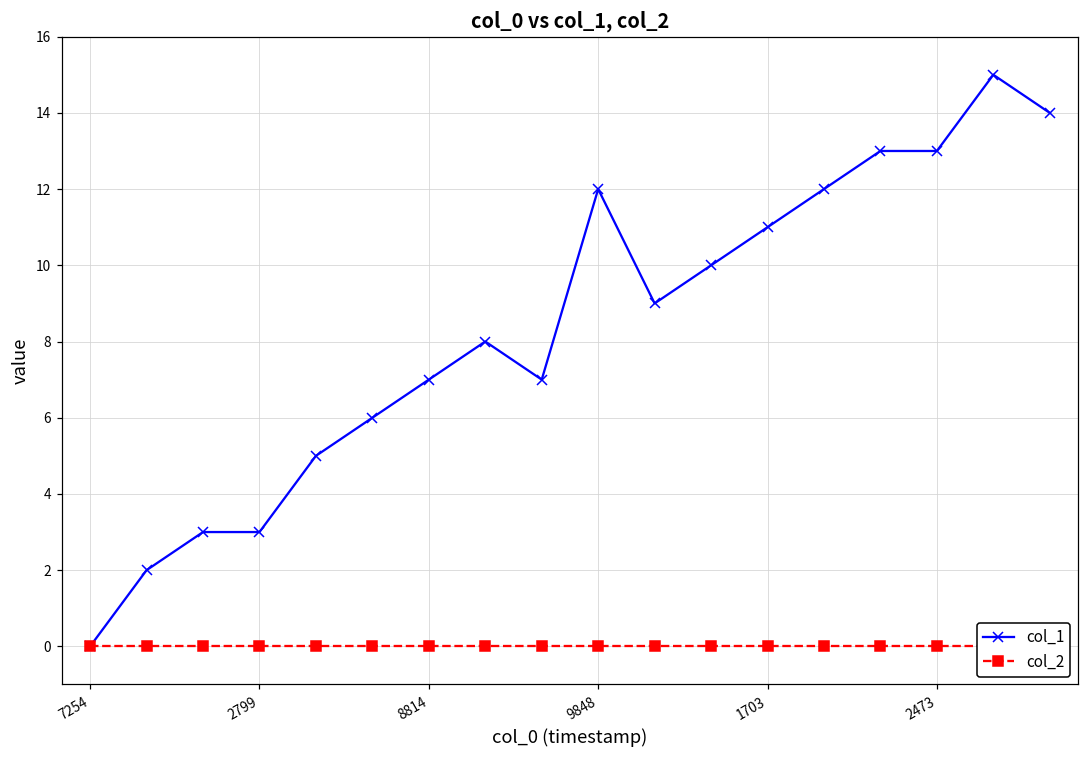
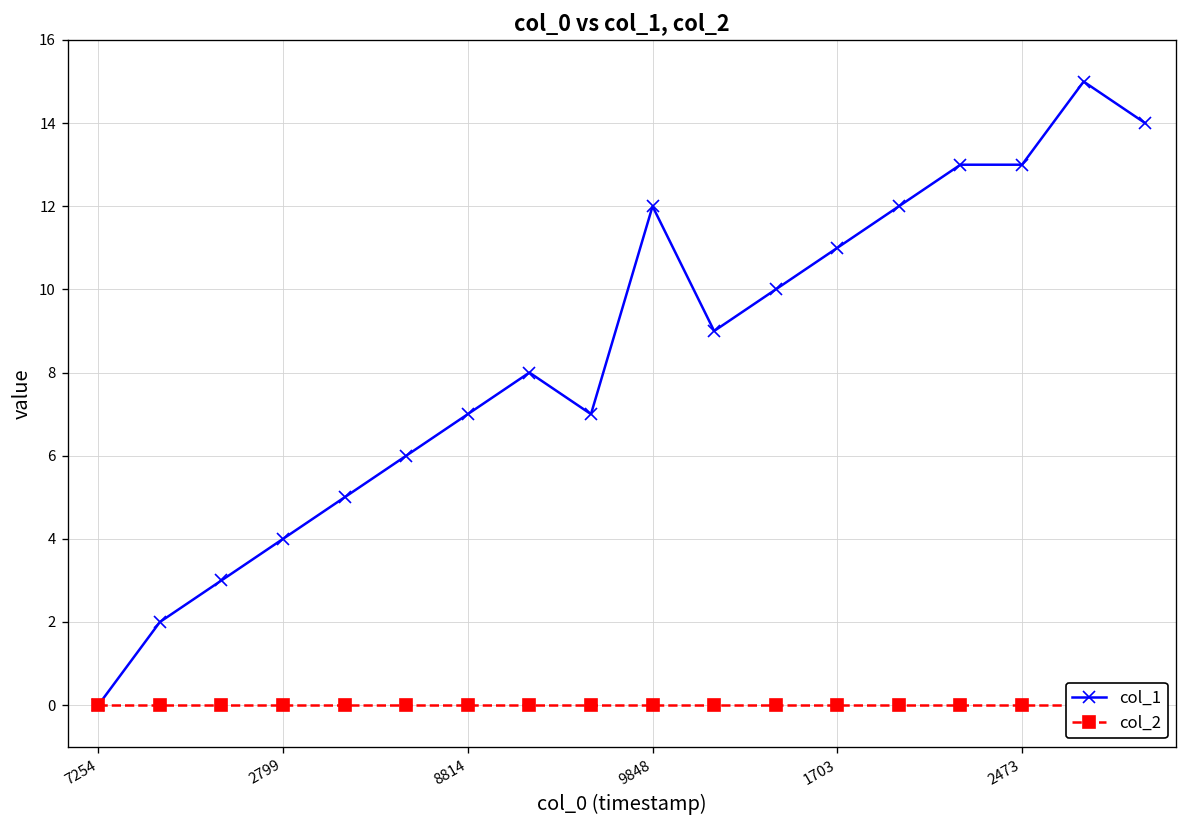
col_1, 2799: 3 -> 4
